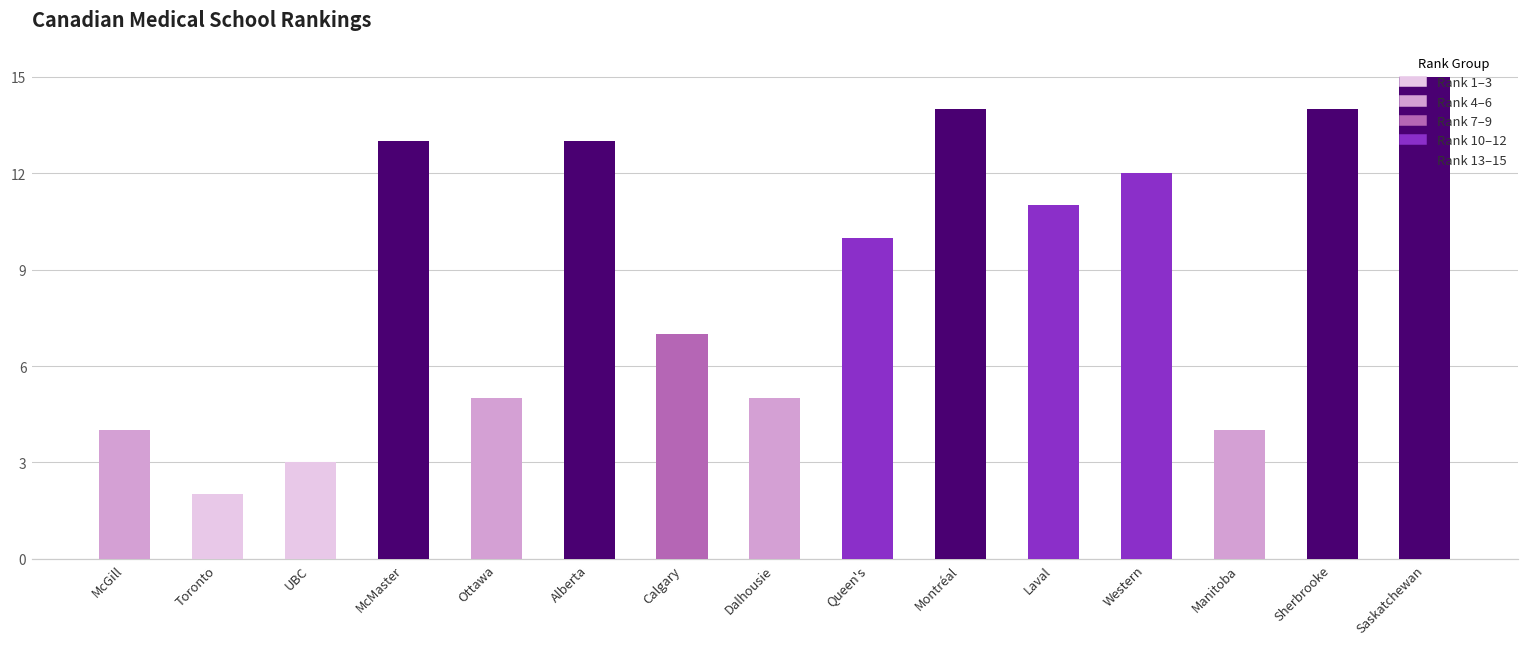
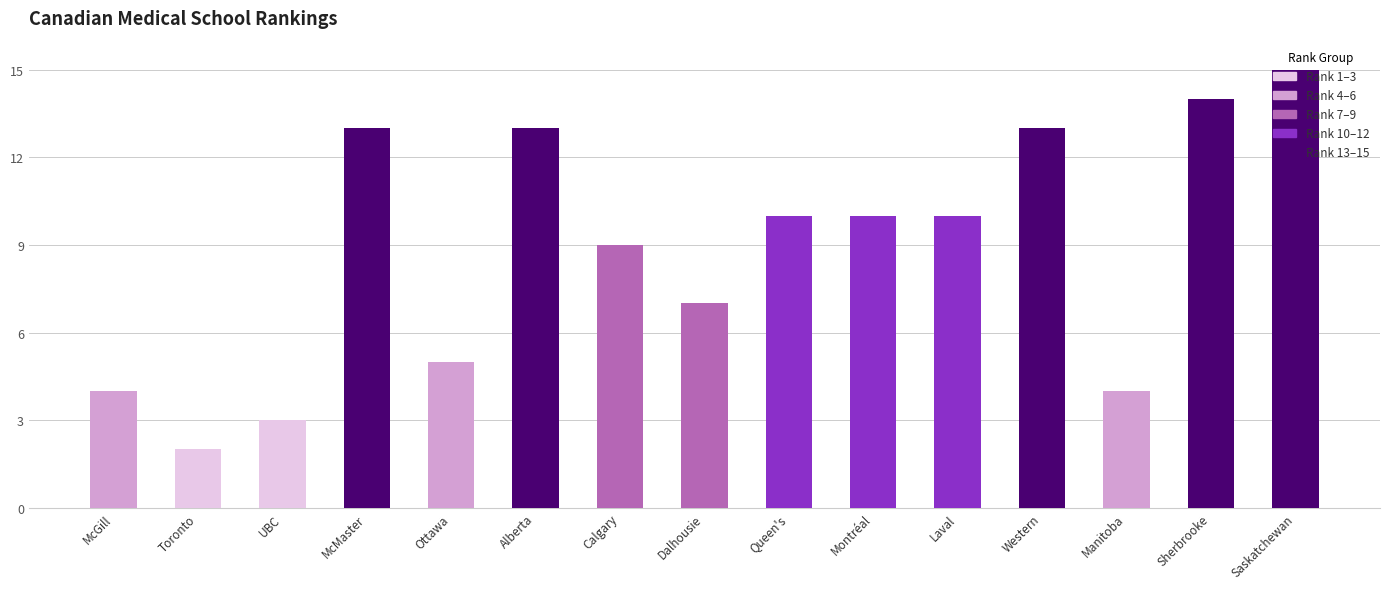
Calgary: 7 -> 9
Dalhousie: 5 -> 7
Montréal: 14 -> 10
Laval: 11 -> 10
Western: 12 -> 13
